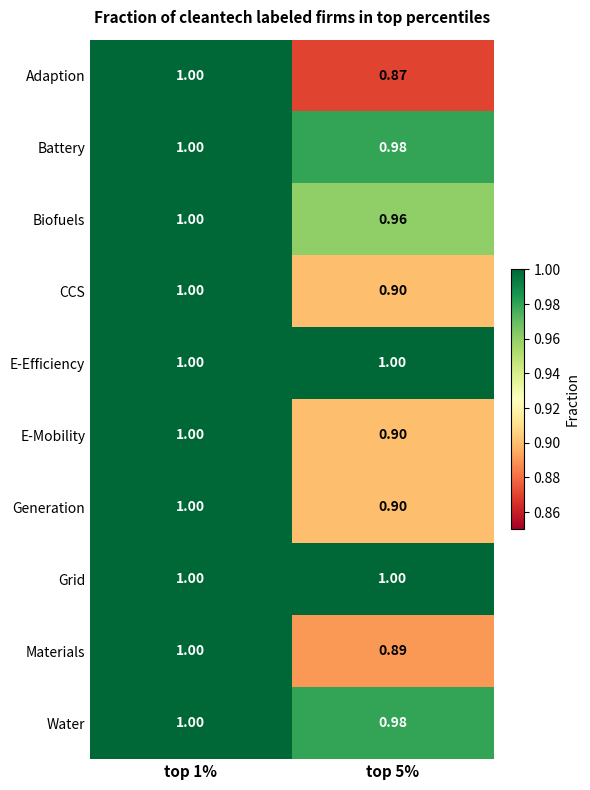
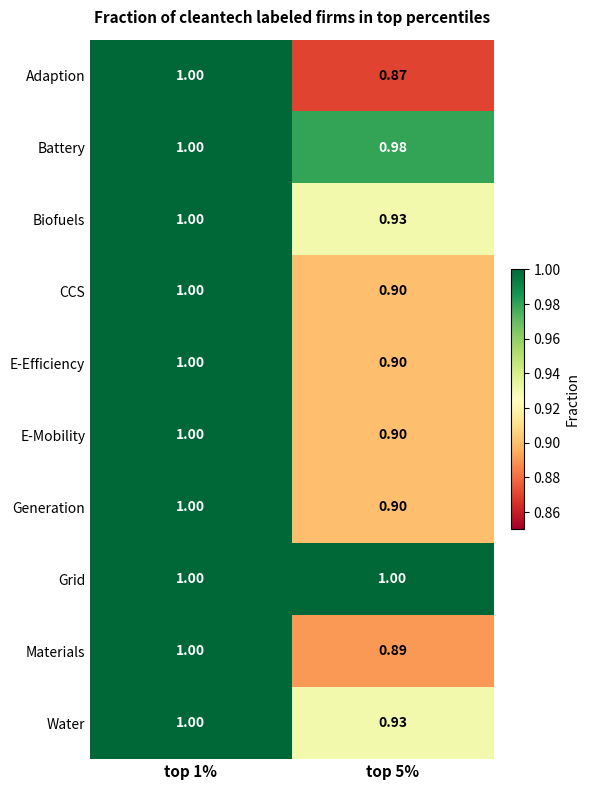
Biofuels, top 5%: 0.96 -> 0.93
E-Efficiency, top 5%: 1.00 -> 0.90
Water, top 5%: 0.98 -> 0.93
